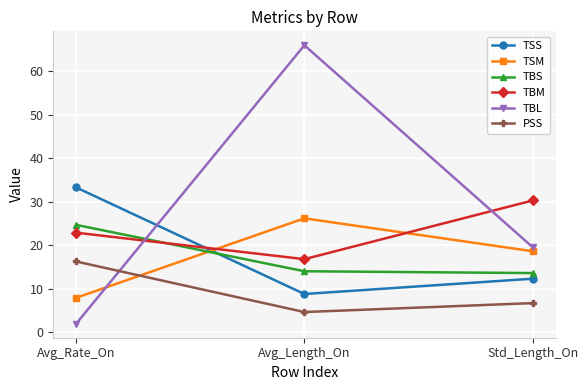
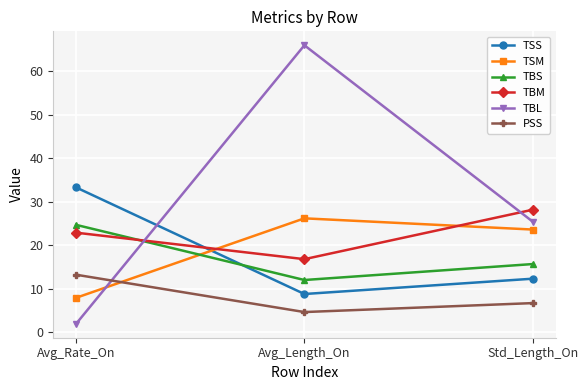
PSS, Avg_Rate_On: 16 -> 13
TBS, Avg_Length_On: 14 -> 12
TSM, Std_Length_On: 19 -> 24
TBS, Std_Length_On: 14 -> 16
TBM, Std_Length_On: 30 -> 28
TBL, Std_Length_On: 20 -> 25
